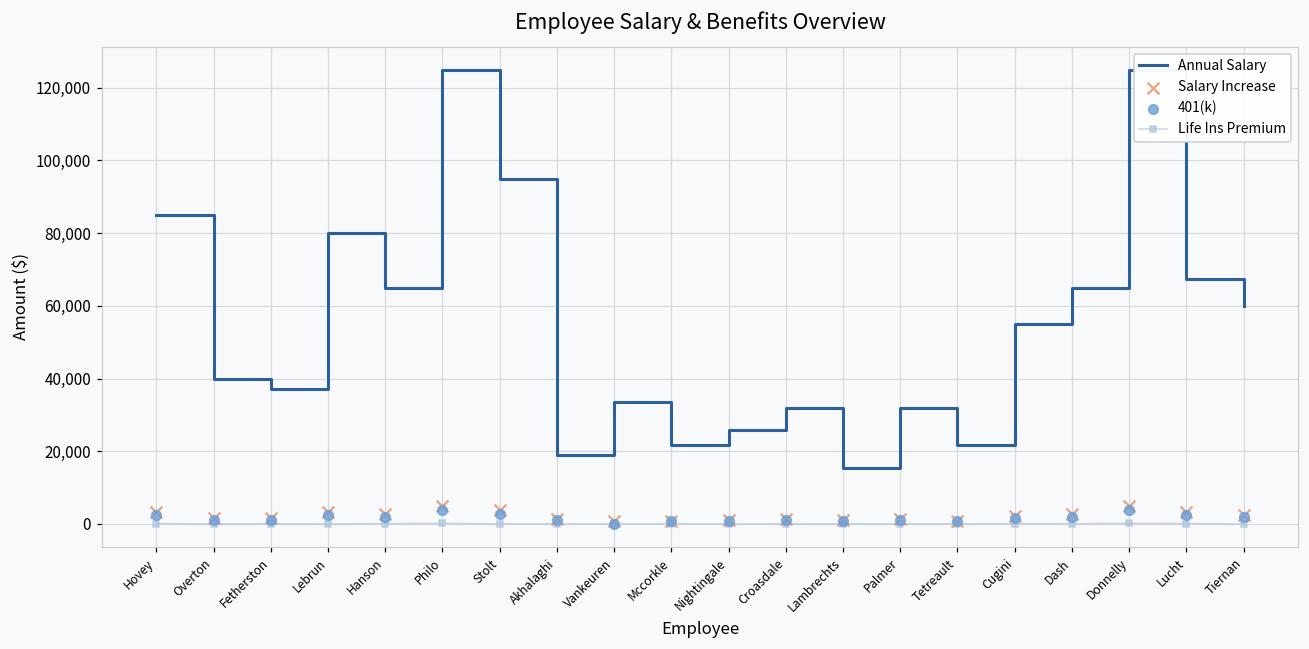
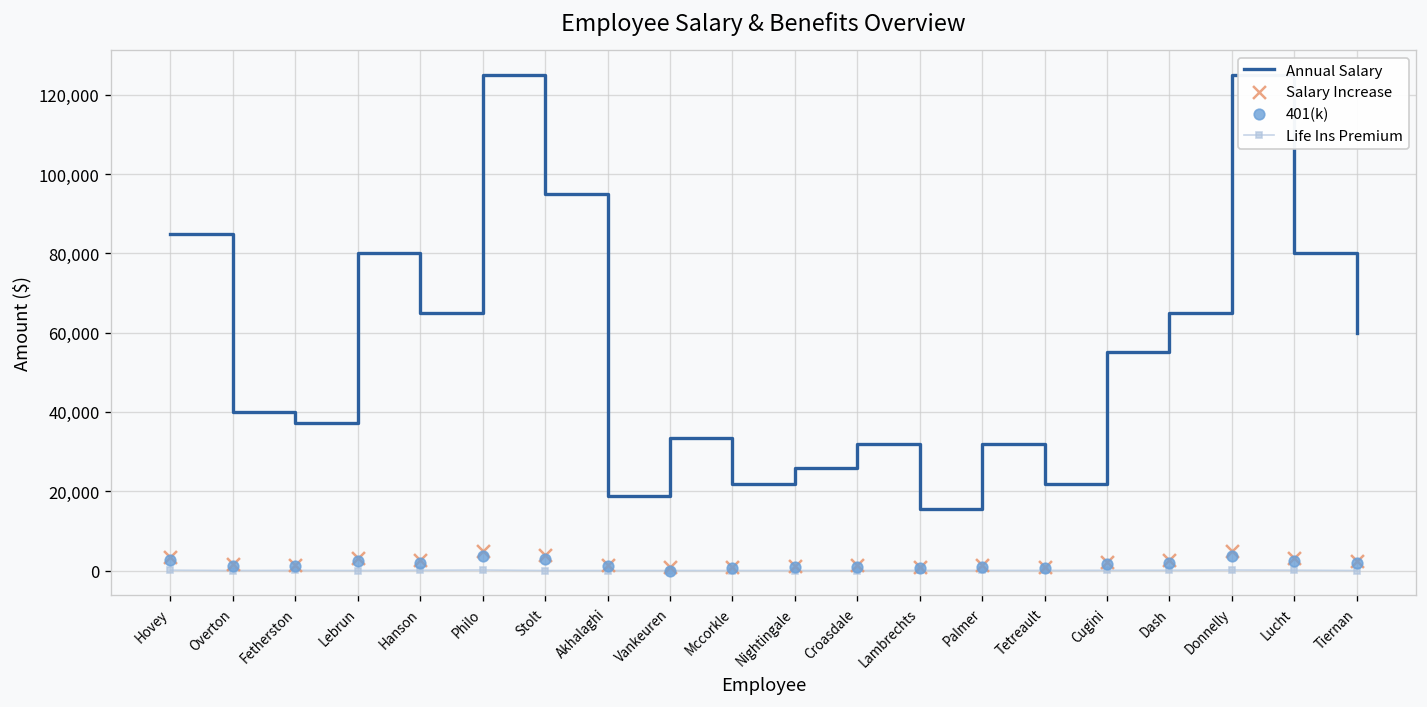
Annual Salary, Lucht: 67,000 -> 80,000
